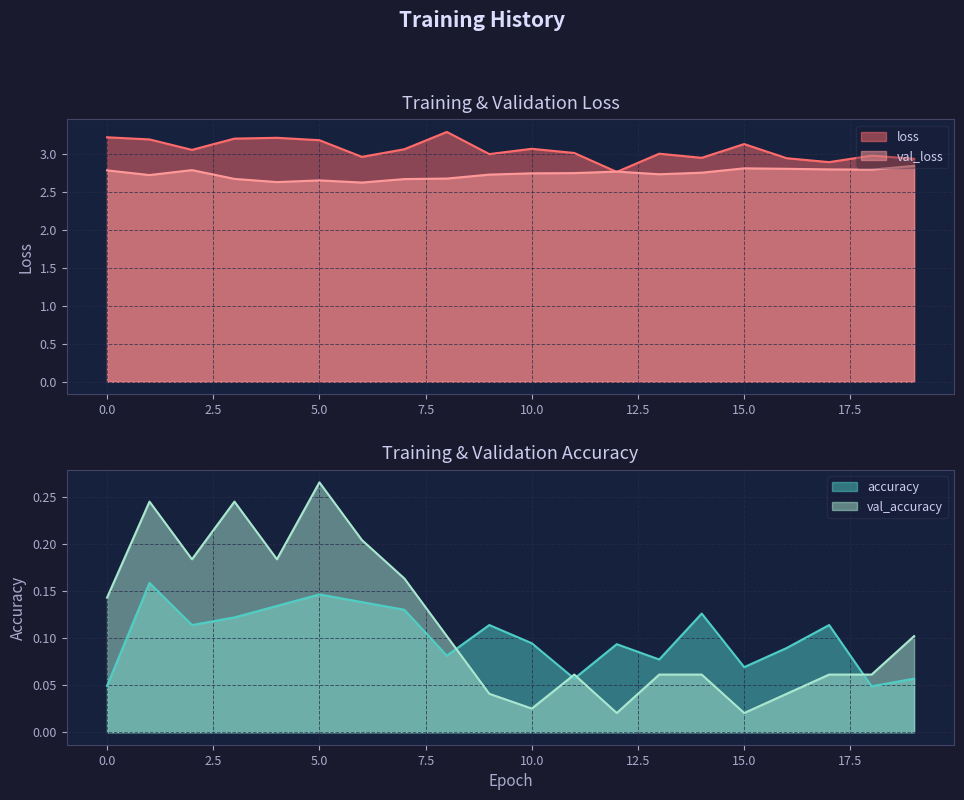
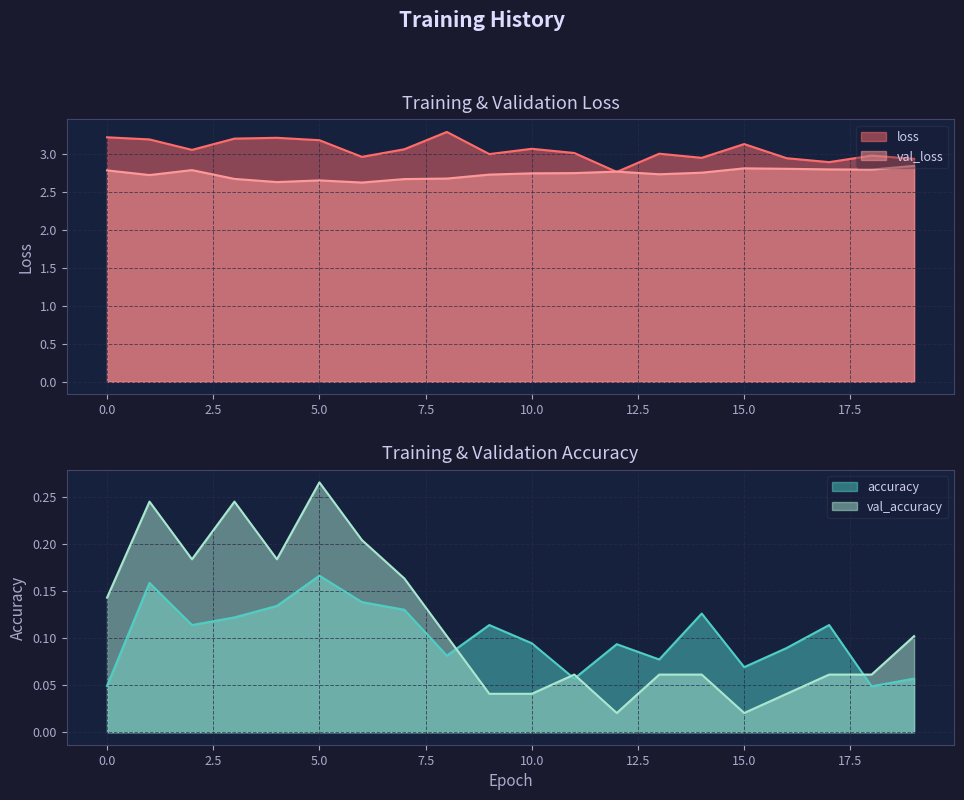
Training & Validation Accuracy, accuracy, 5.0: 0.15 -> 0.17
Training & Validation Accuracy, val_accuracy, 10.0: 0.03 -> 0.04
